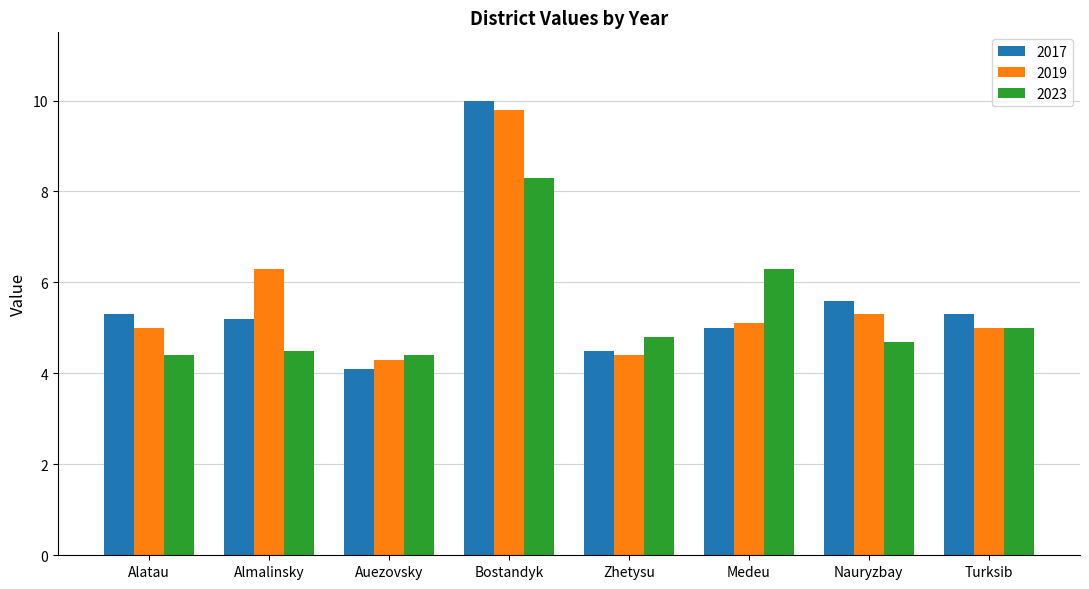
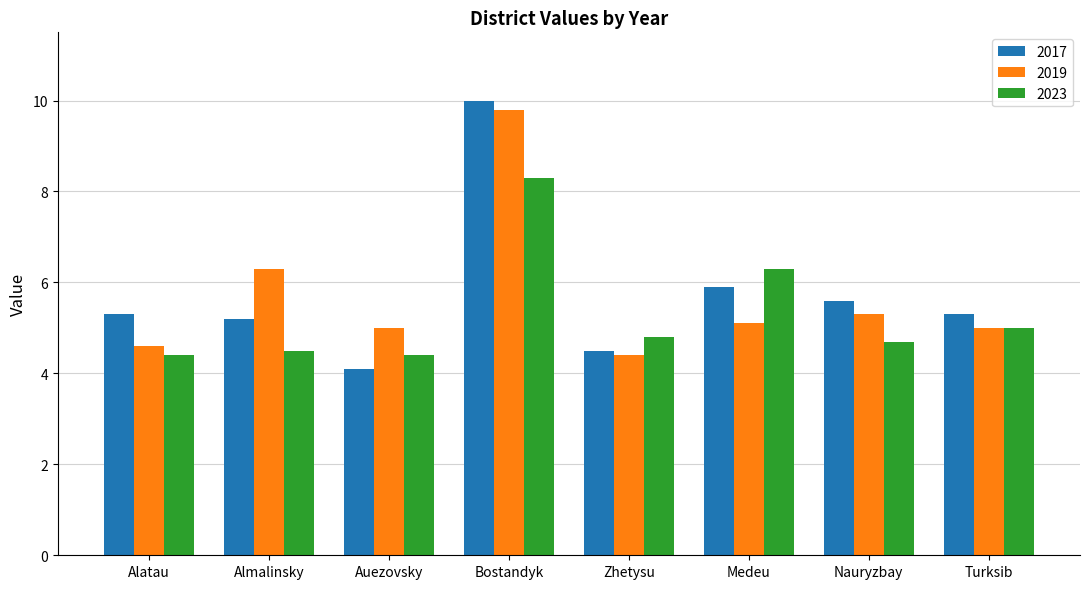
2019, Alatau: 5.0 -> 4.6
2019, Auezovsky: 4.3 -> 5.0
2017, Medeu: 5.0 -> 5.9
